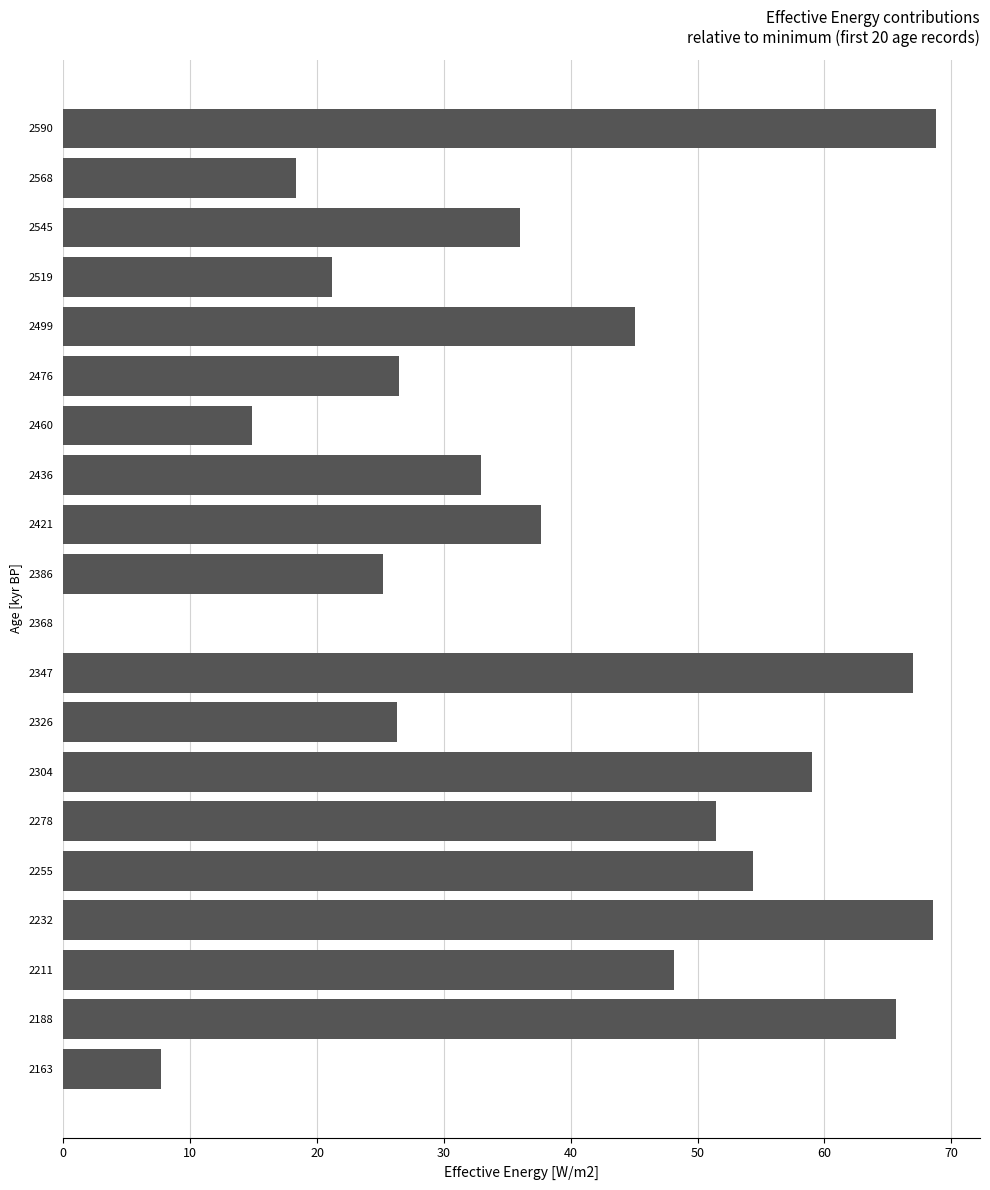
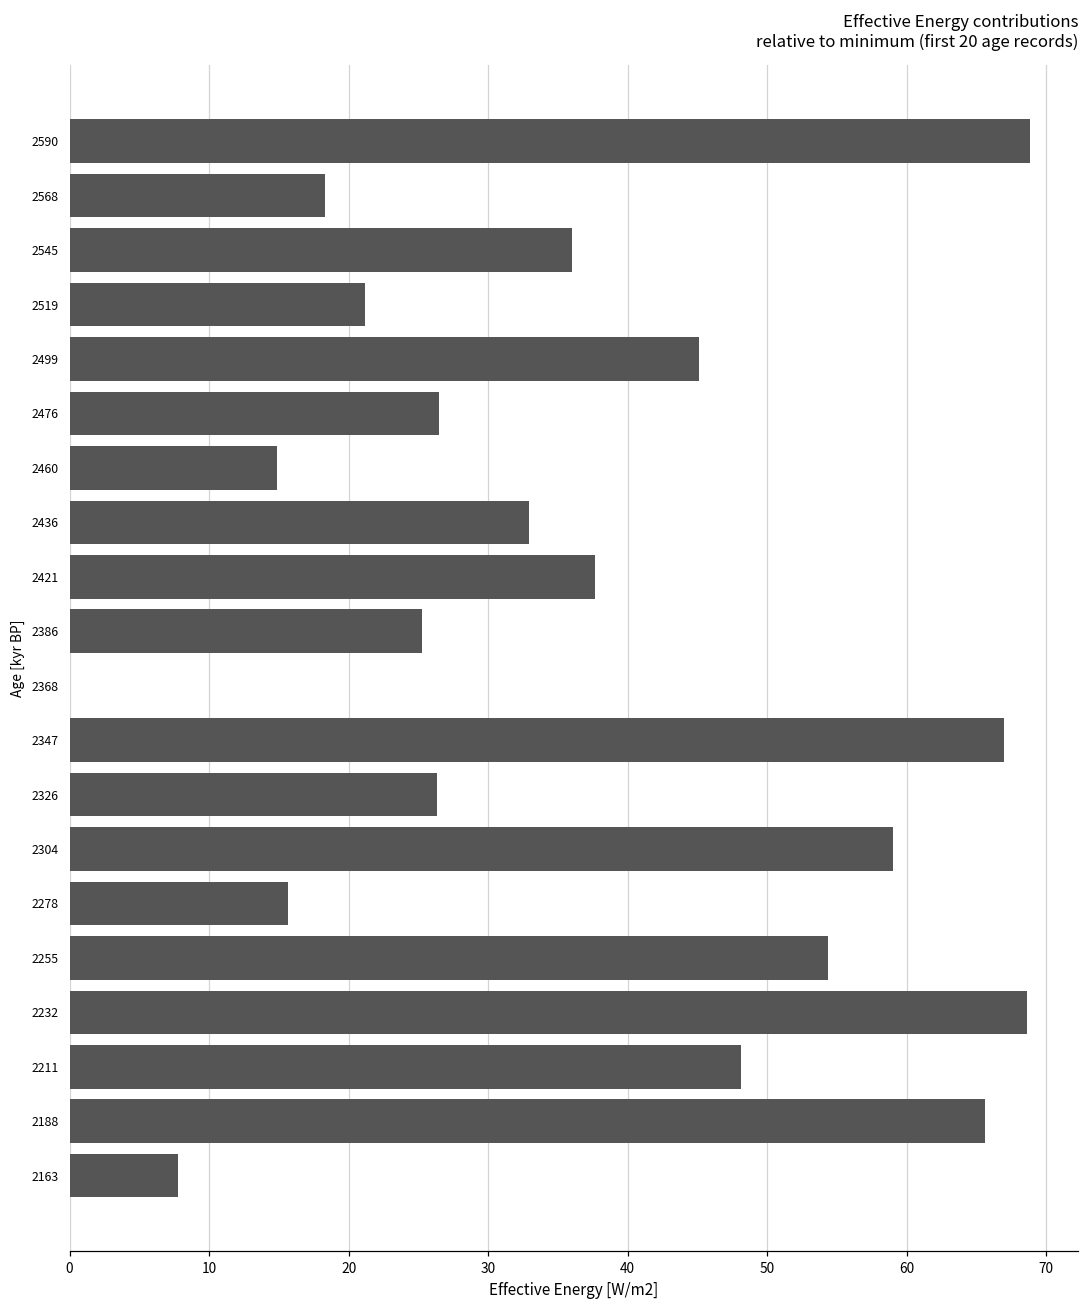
2278: 51.4 -> 15.7
